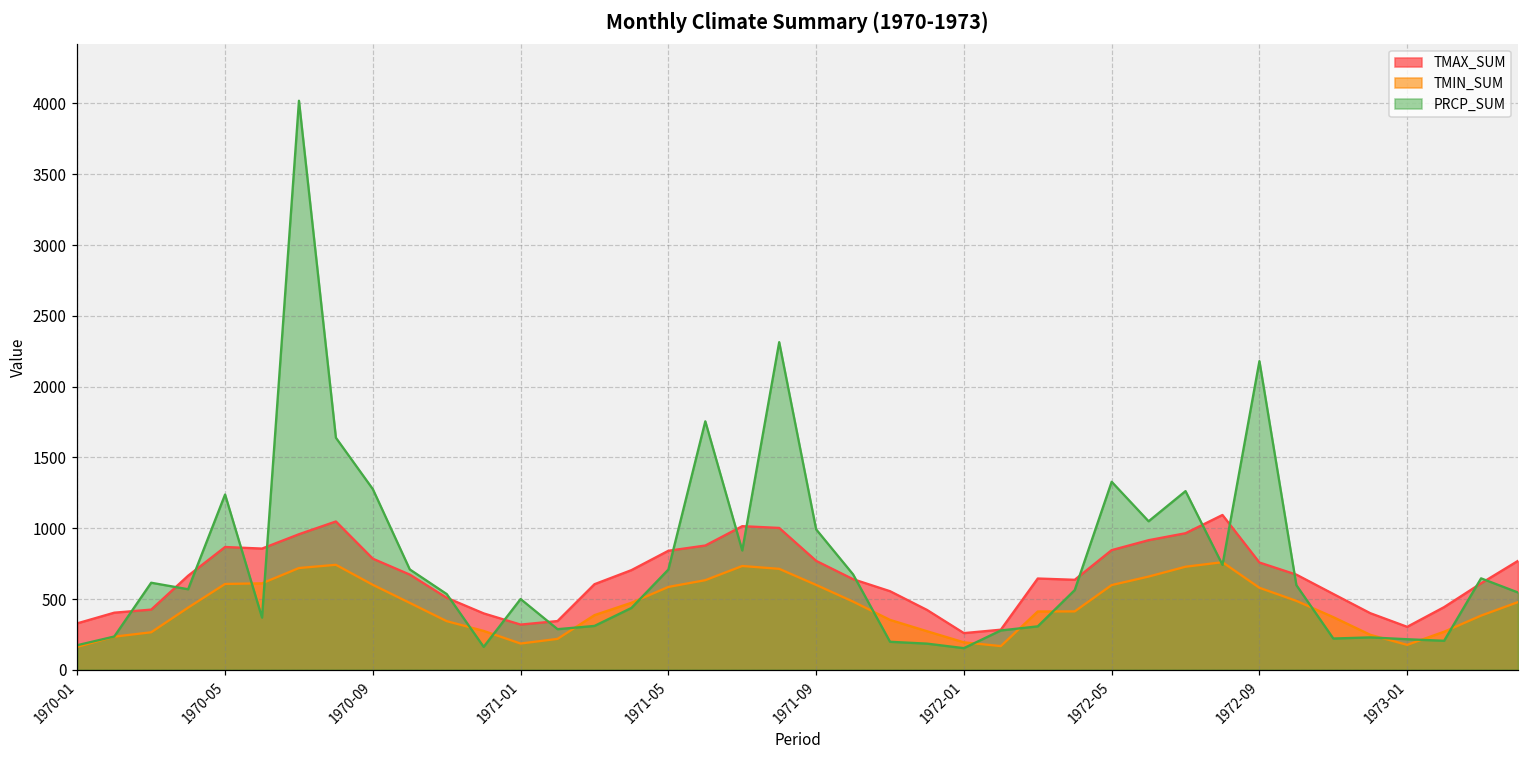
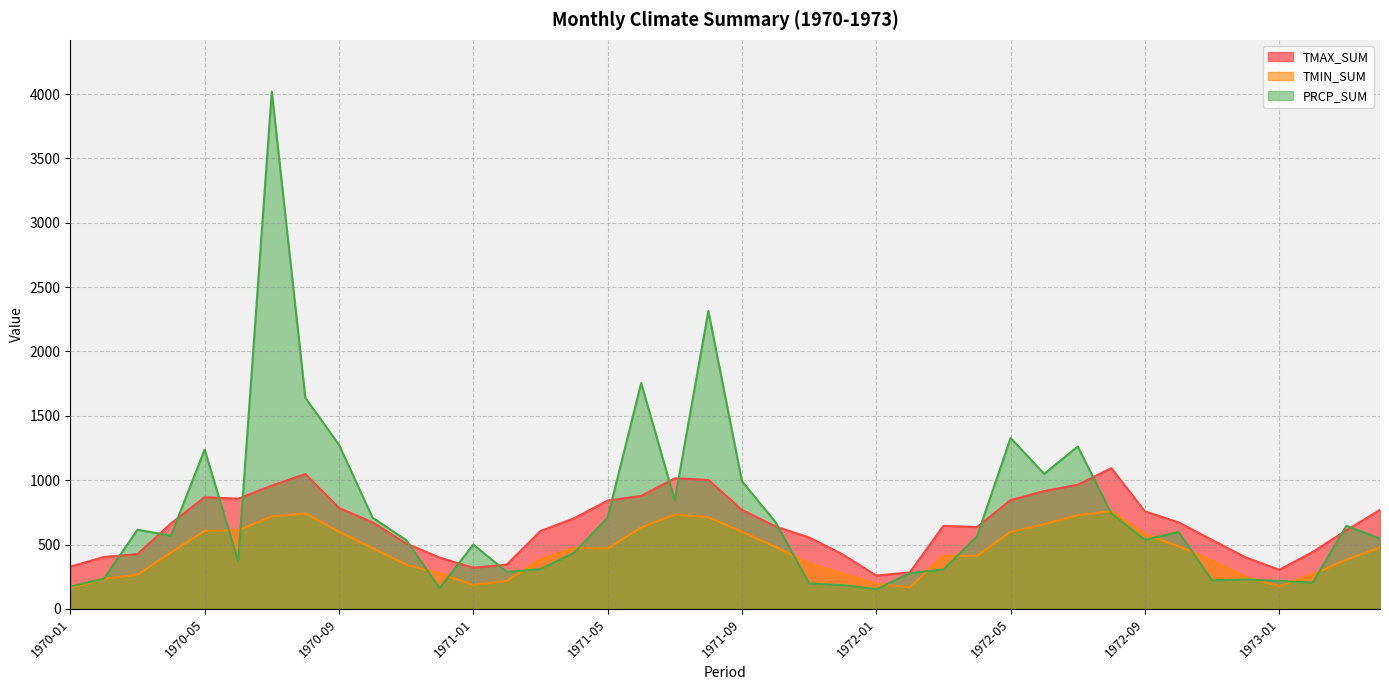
TMIN_SUM, 1971-05: 590 -> 470
PRCP_SUM, 1972-09: 2180 -> 540
